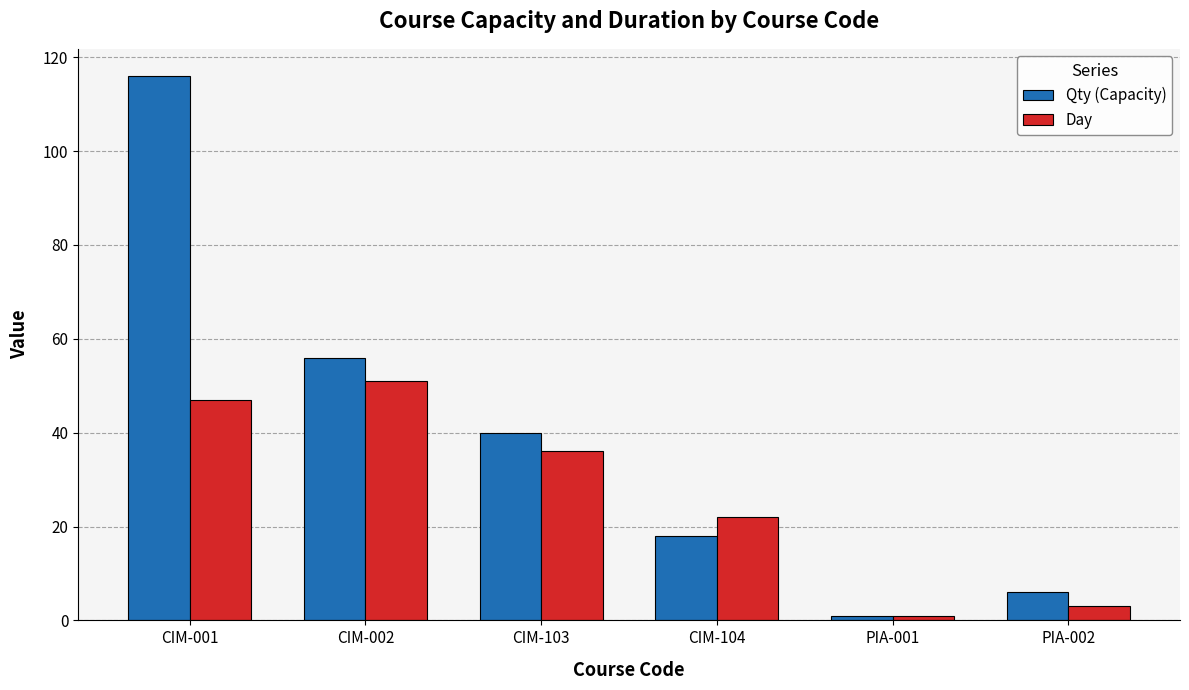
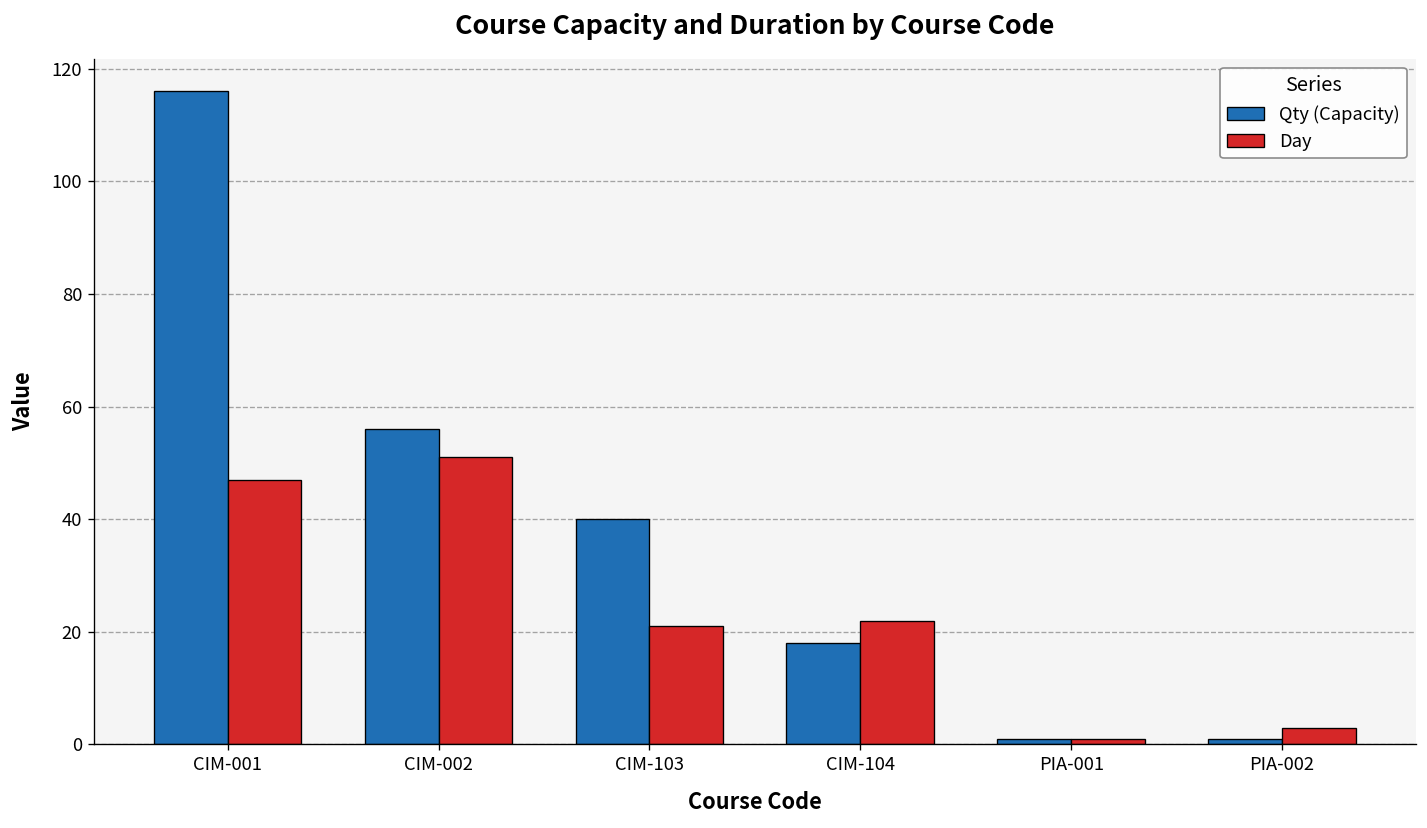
Day, CIM-103: 36 -> 21
Qty (Capacity), PIA-002: 6 -> 1
